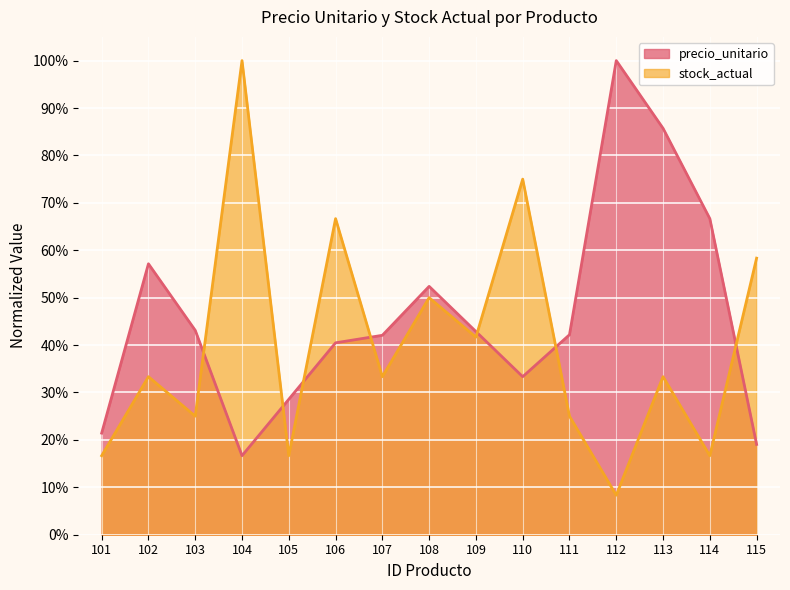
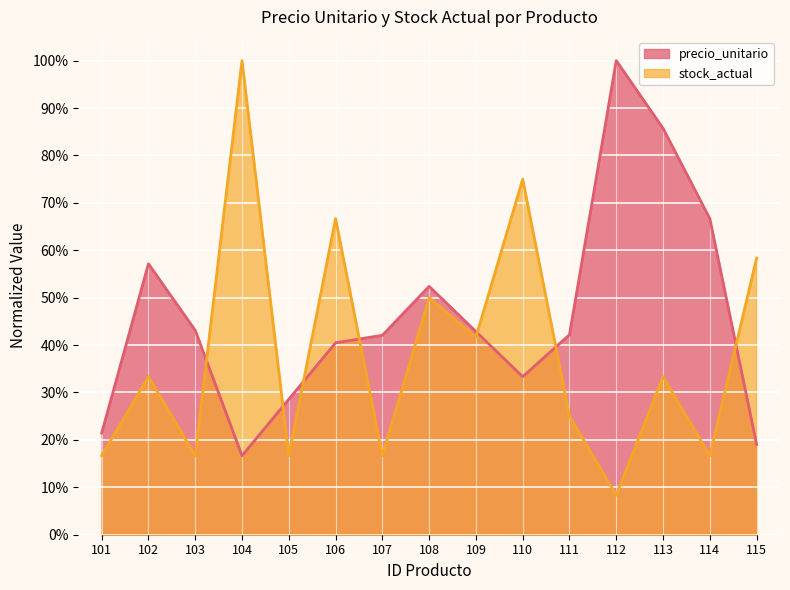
stock_actual, 103: 25% -> 17%
stock_actual, 107: 33% -> 17%
